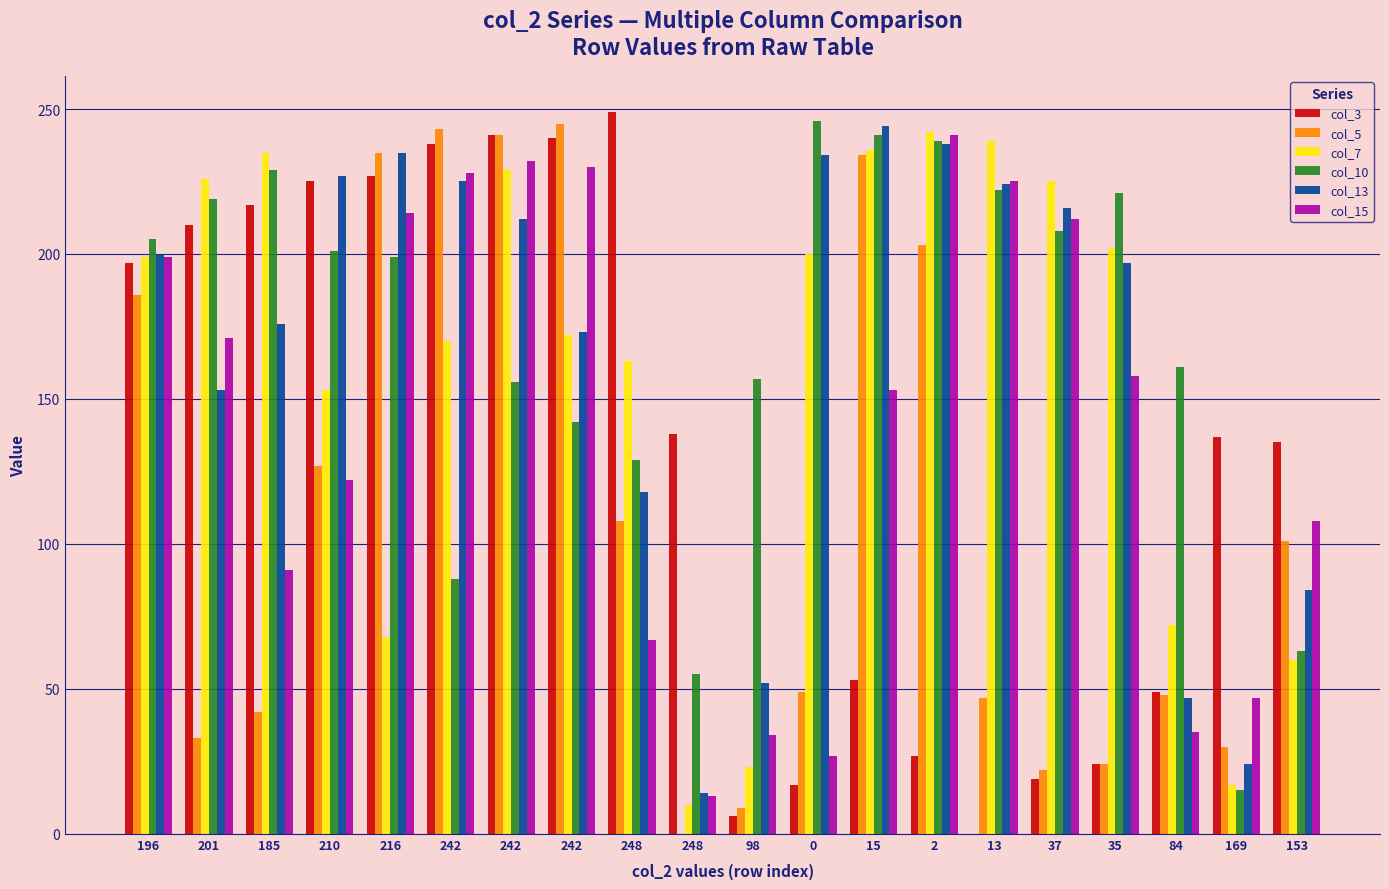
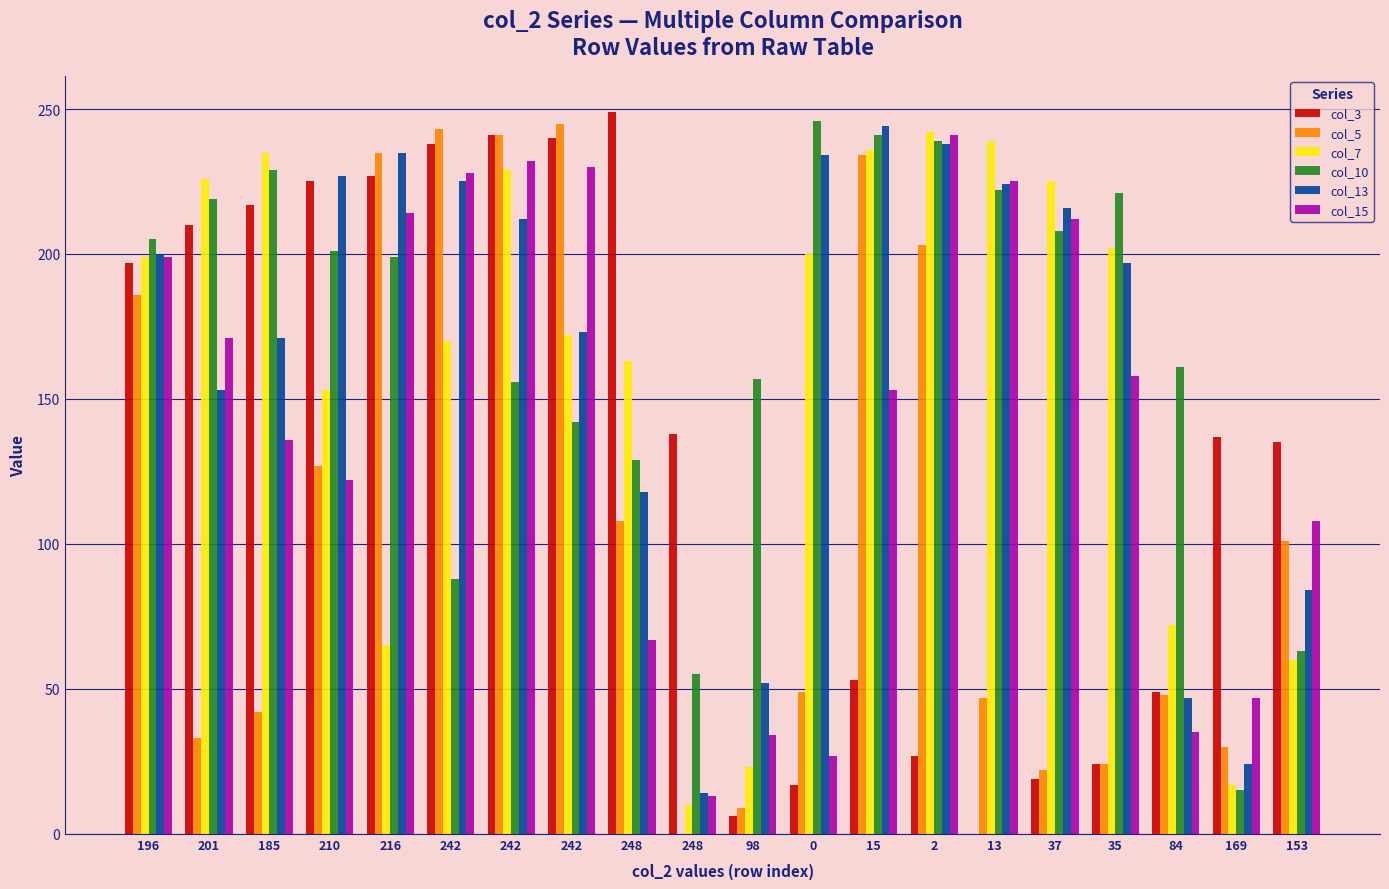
col_13, 185: 176 -> 171
col_15, 185: 91 -> 136
col_7, 216: 68 -> 65
